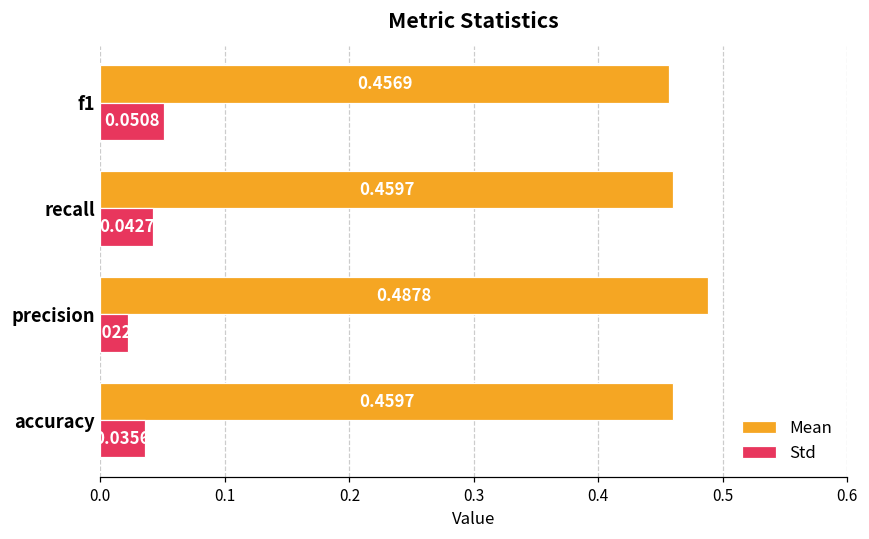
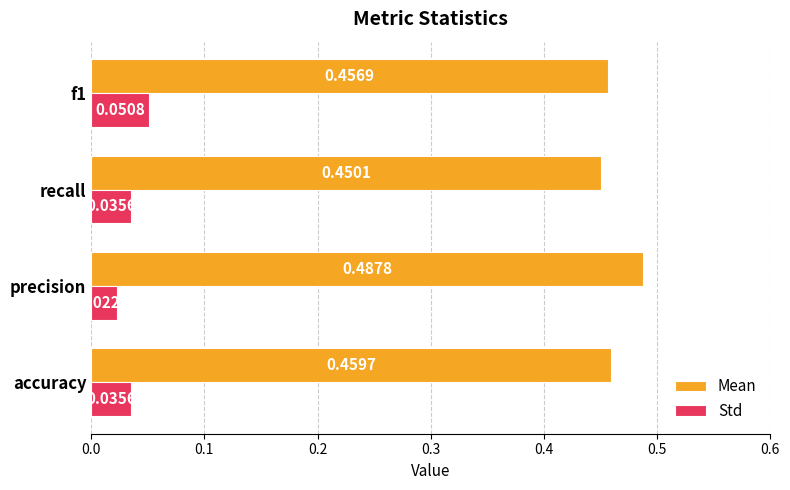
Mean, recall: 0.4597 -> 0.4501
Std, recall: 0.0427 -> 0.0356
